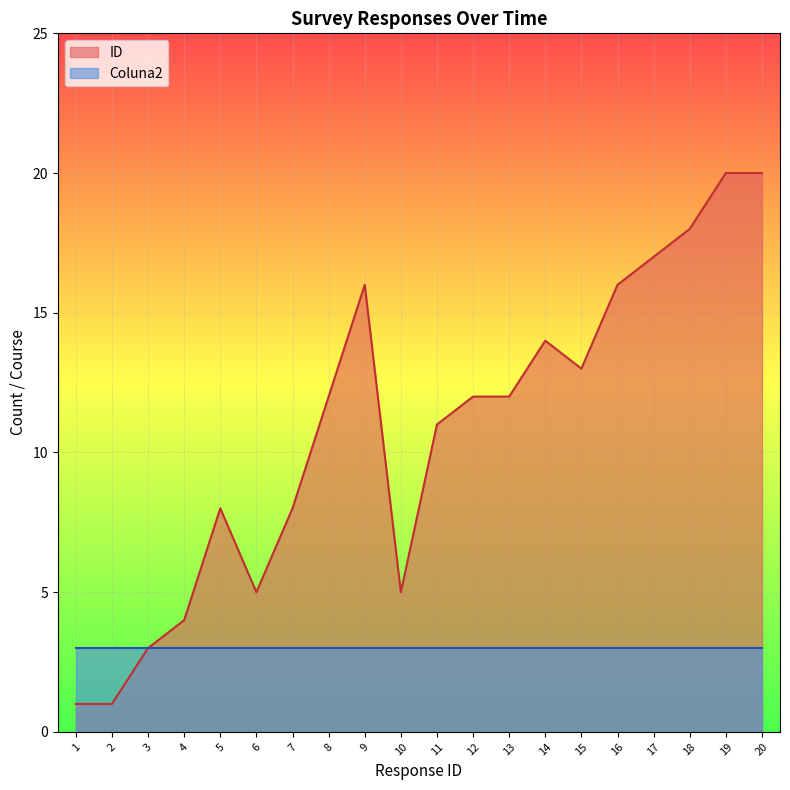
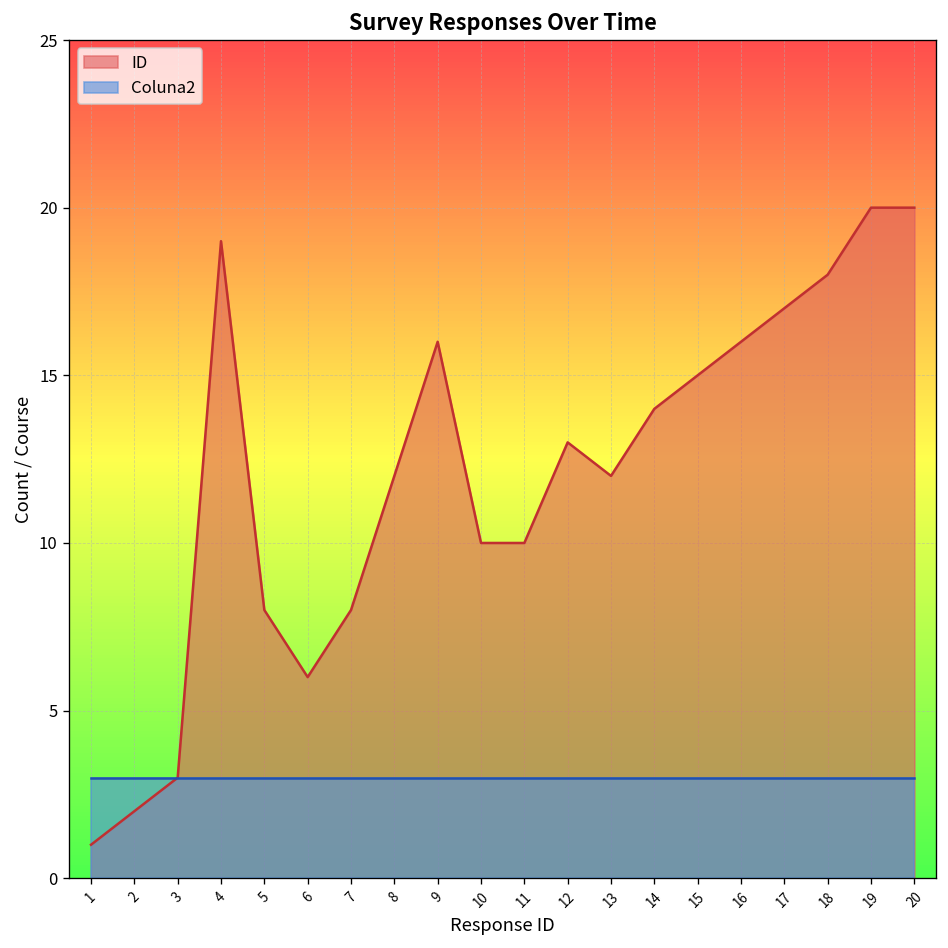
ID, 2: 1 -> 2
ID, 4: 4 -> 19
ID, 6: 5 -> 6
ID, 10: 5 -> 10
ID, 11: 11 -> 10
ID, 12: 12 -> 13
ID, 15: 13 -> 15
